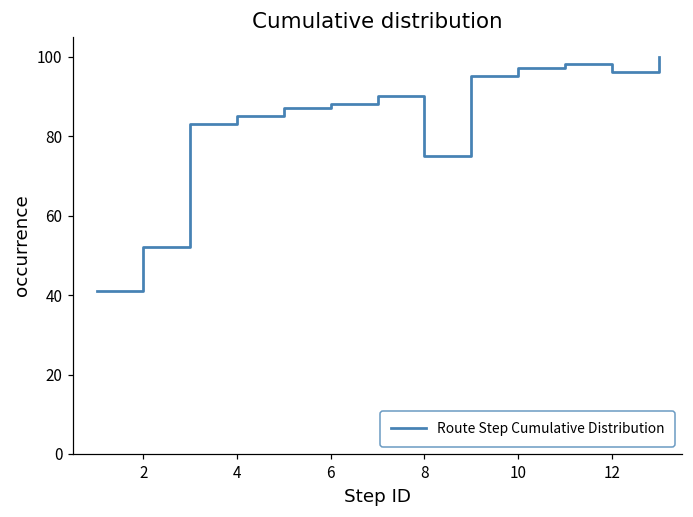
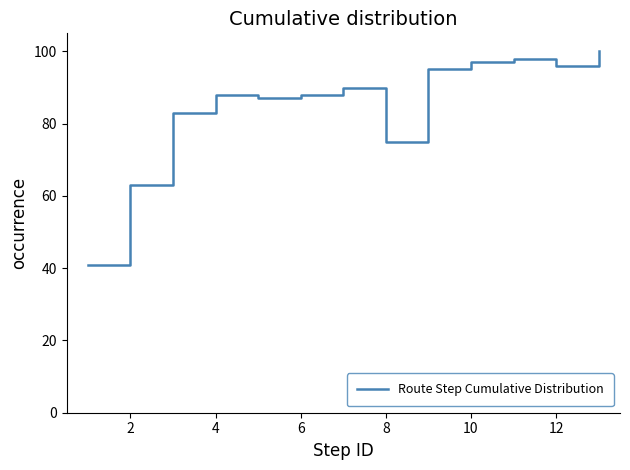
2: 52 -> 63
4: 85 -> 88
